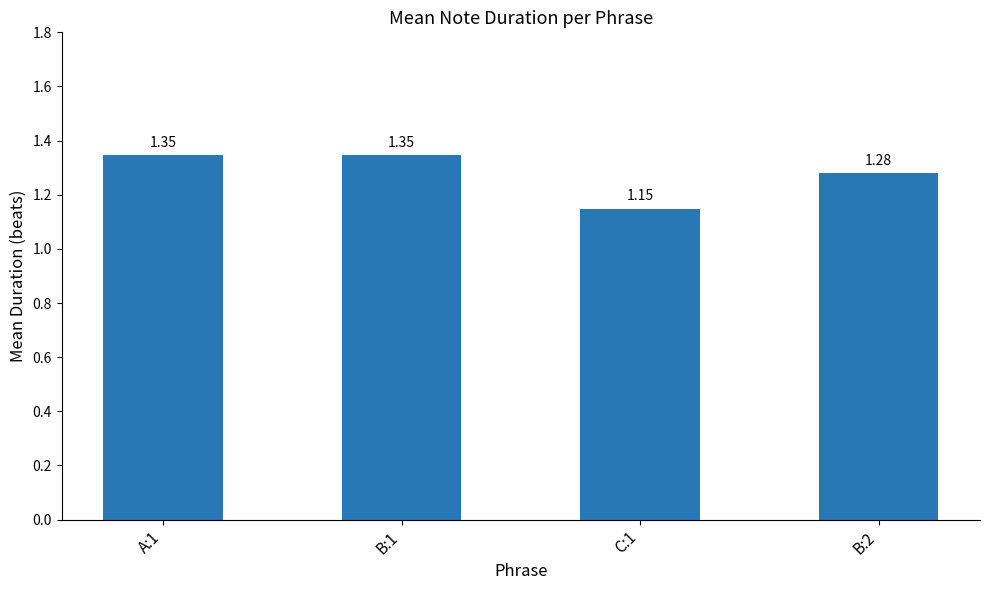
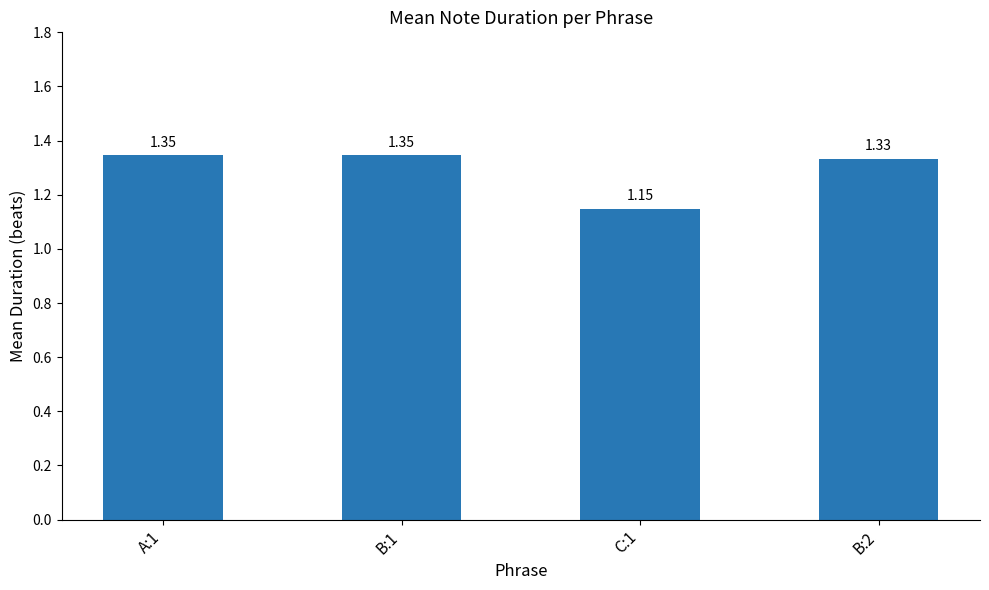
B:2: 1.28 -> 1.33
